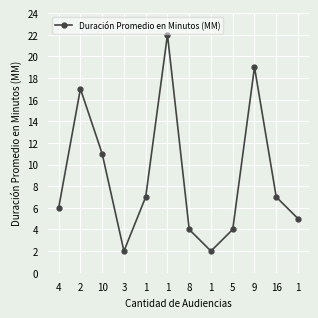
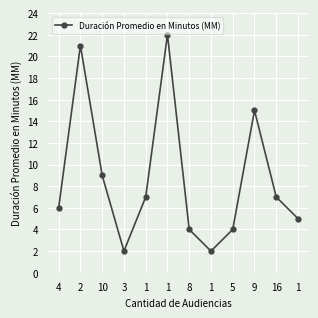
2: 17 -> 21
10: 11 -> 9
9: 19 -> 15
